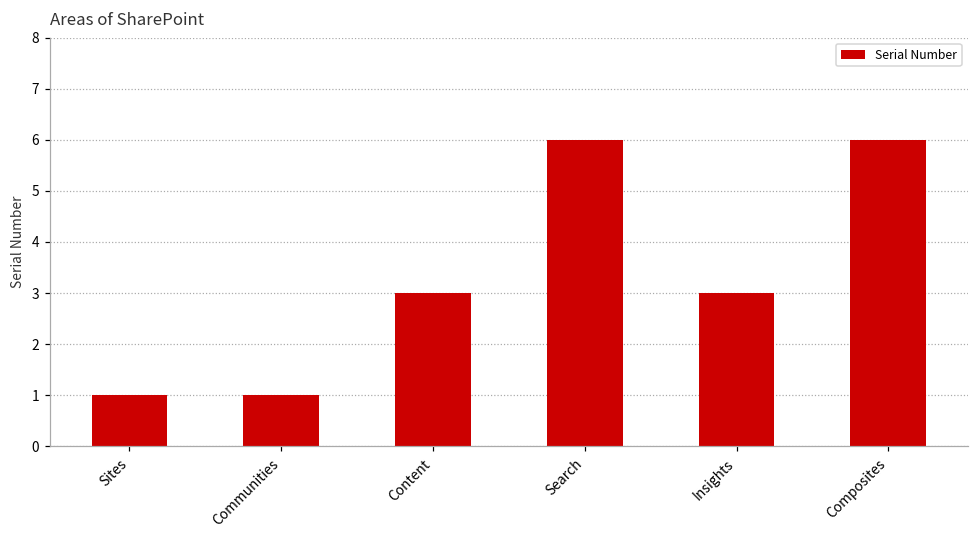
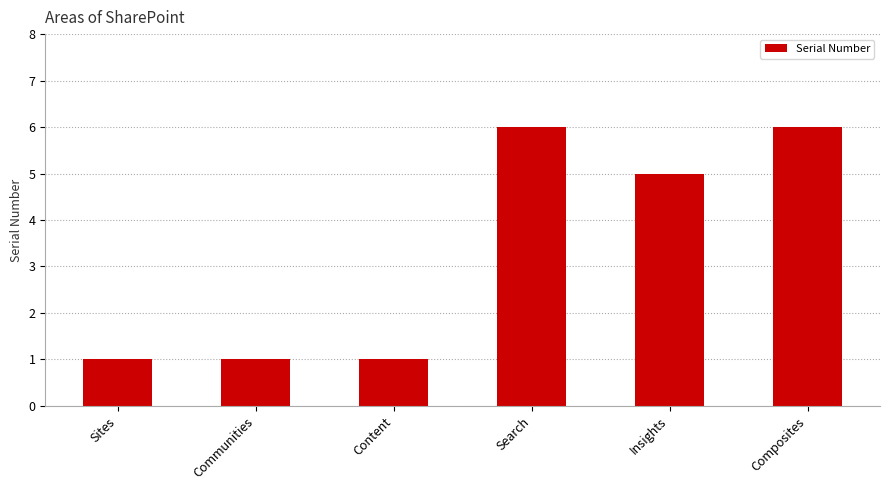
Content: 3 -> 1
Insights: 3 -> 5
